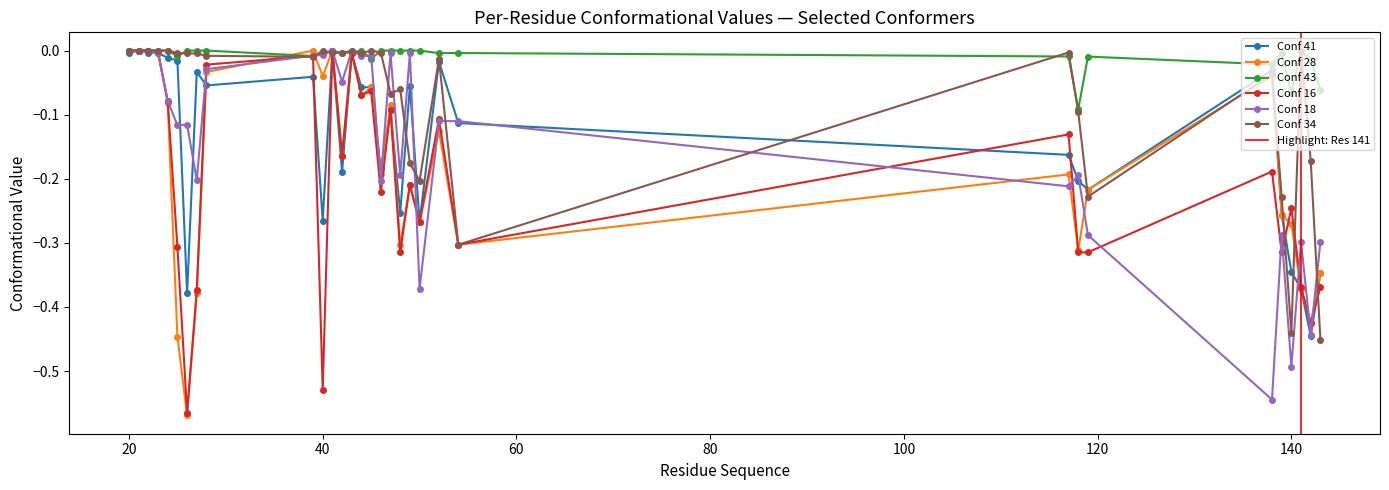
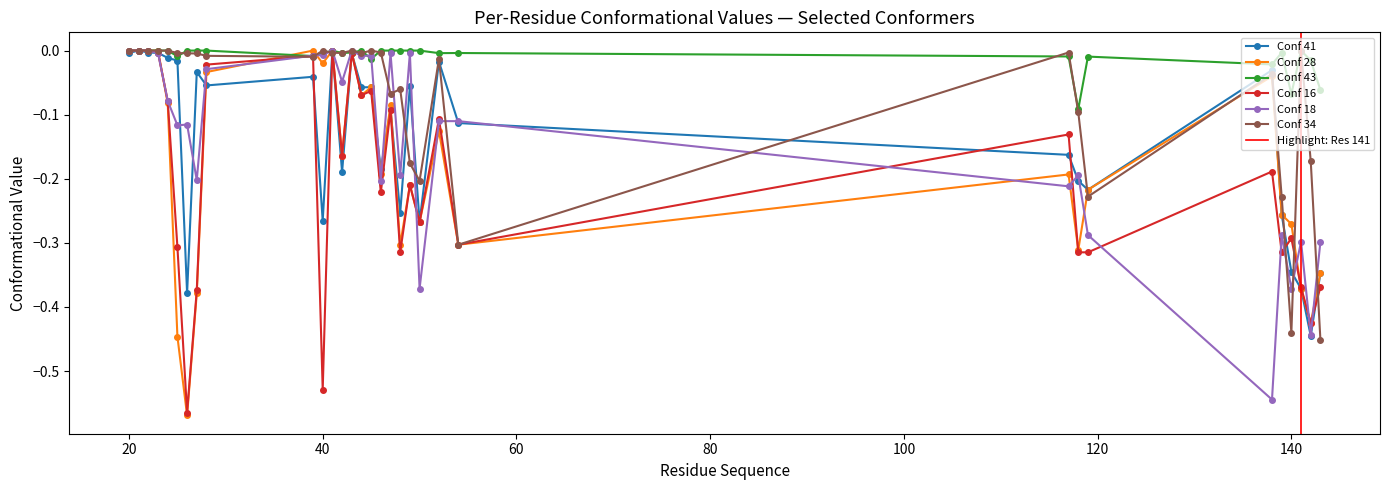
Conf 28, 40: -0.04 -> -0.02
Conf 16, 140: -0.25 -> -0.29
Conf 18, 140: -0.49 -> -0.37
